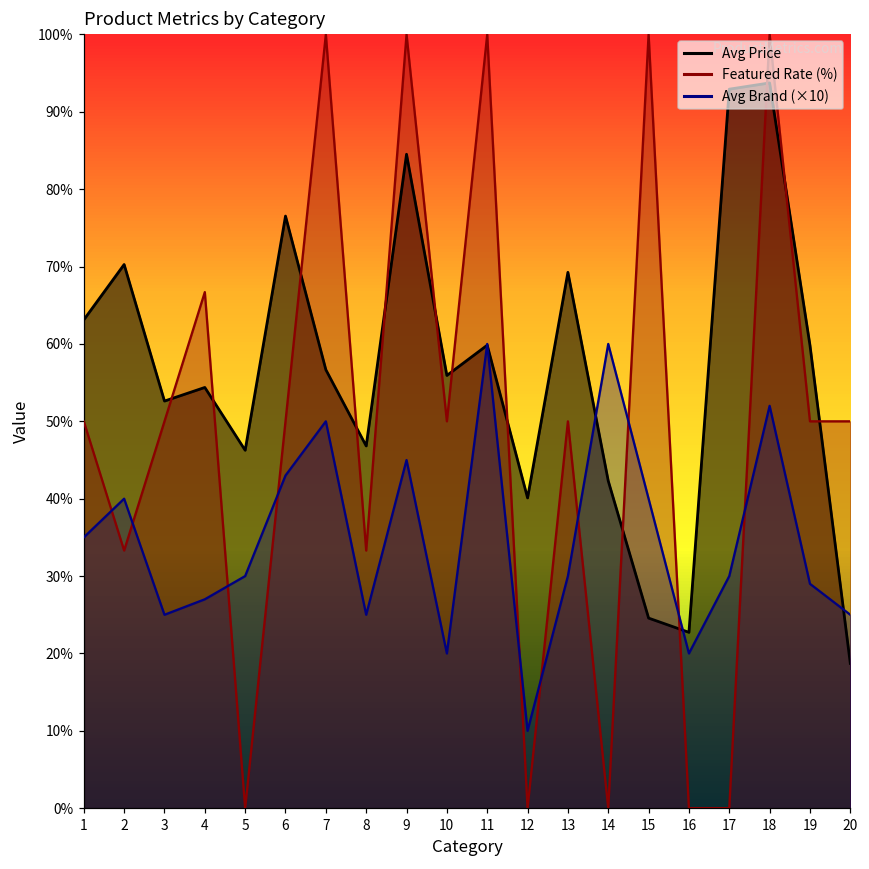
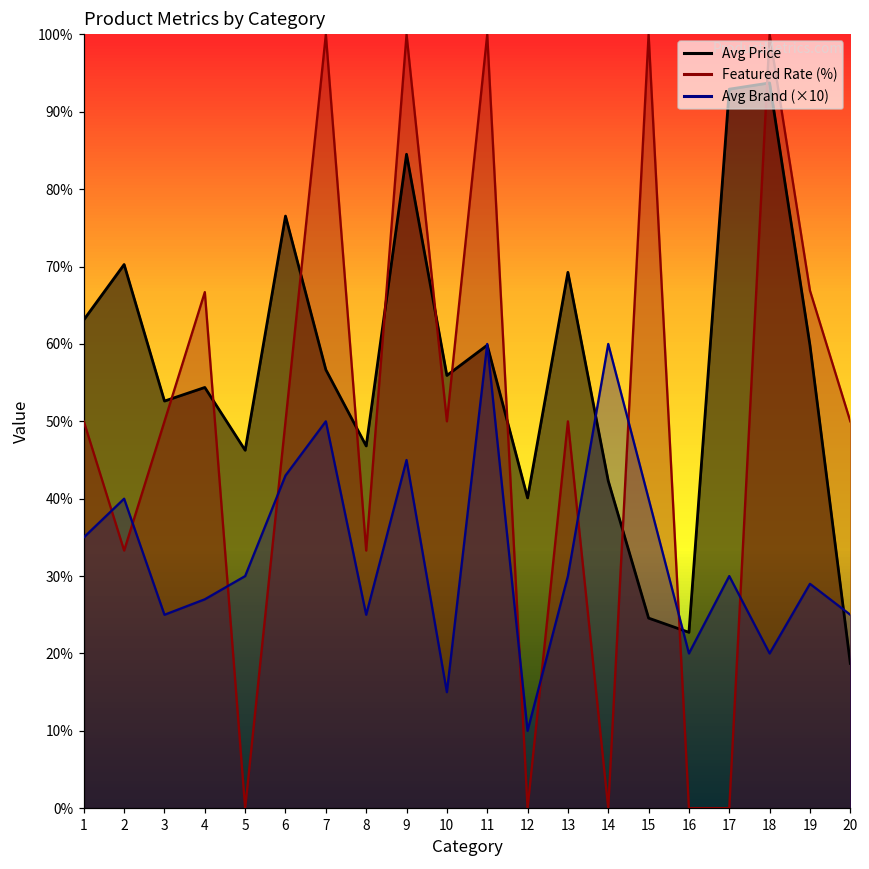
Avg Brand (×10), 10: 20% -> 15%
Avg Brand (×10), 18: 52% -> 20%
Featured Rate (%), 19: 50% -> 67%
